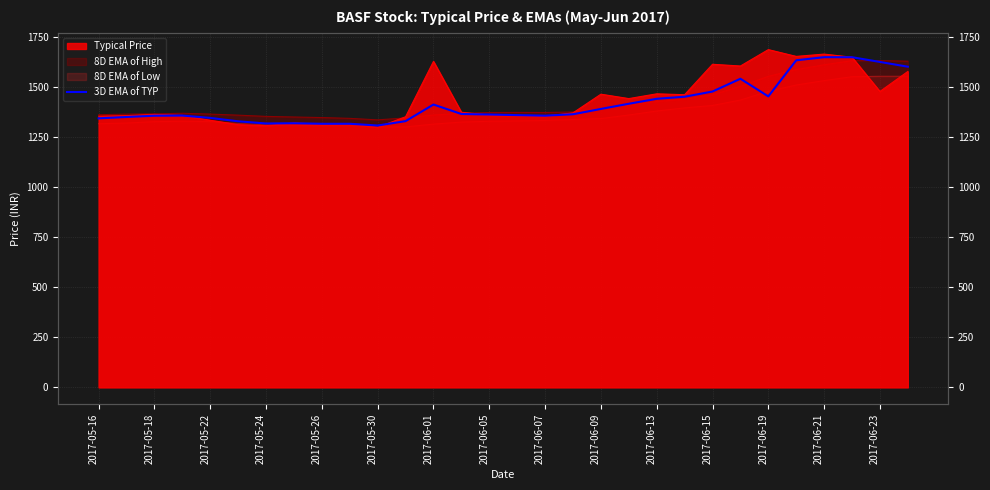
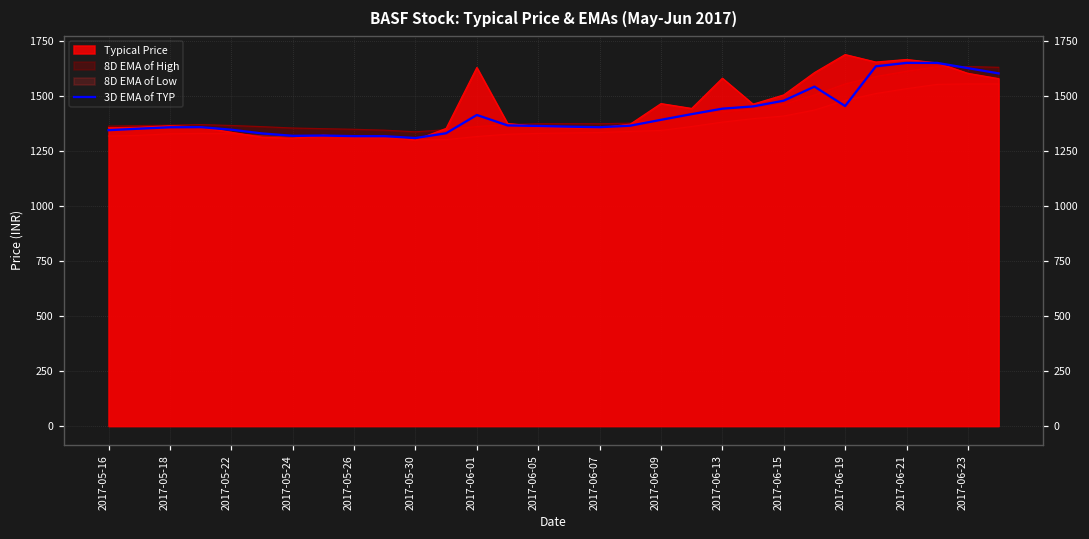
Typical Price, 2017-06-13: 1470 -> 1580
Typical Price, 2017-06-15: 1610 -> 1500
Typical Price, 2017-06-23: 1480 -> 1600
